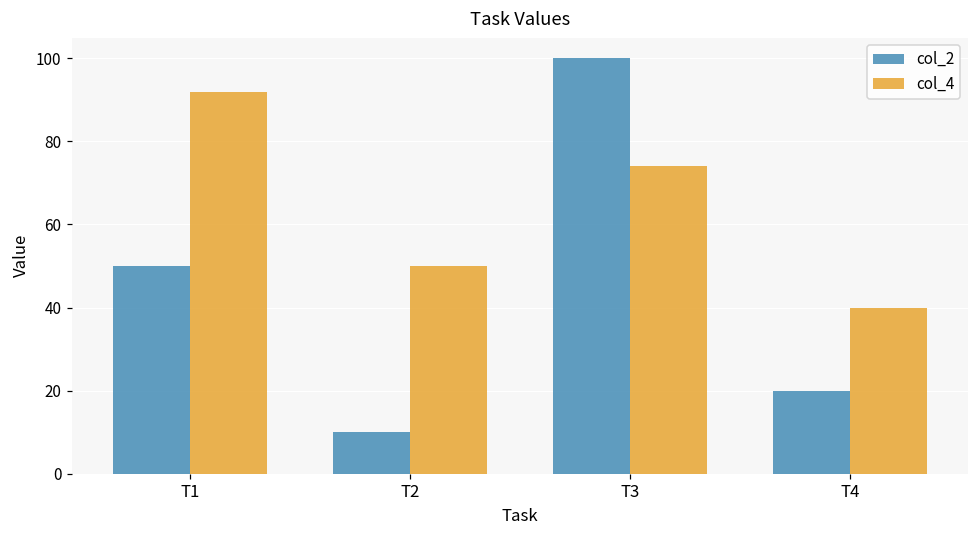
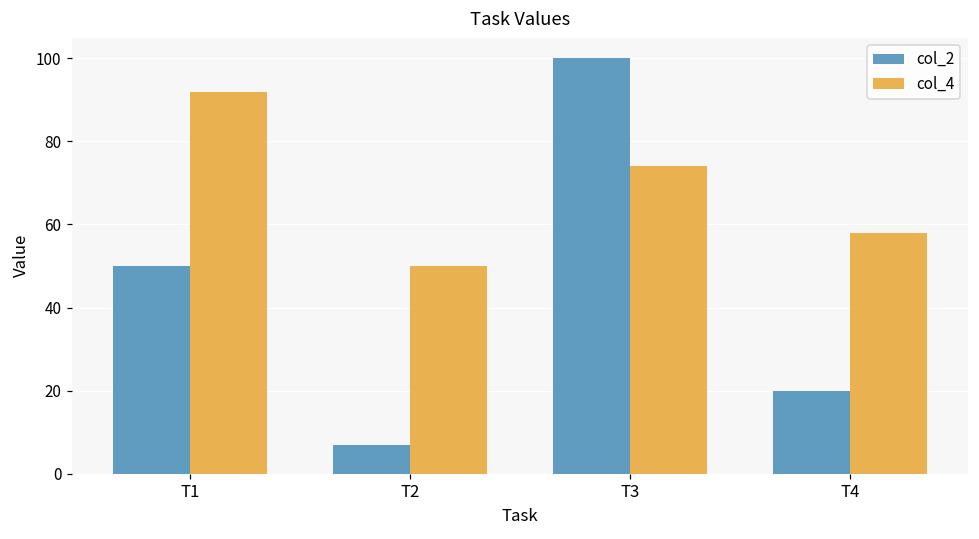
col_2, T2: 10 -> 7
col_4, T4: 40 -> 58
